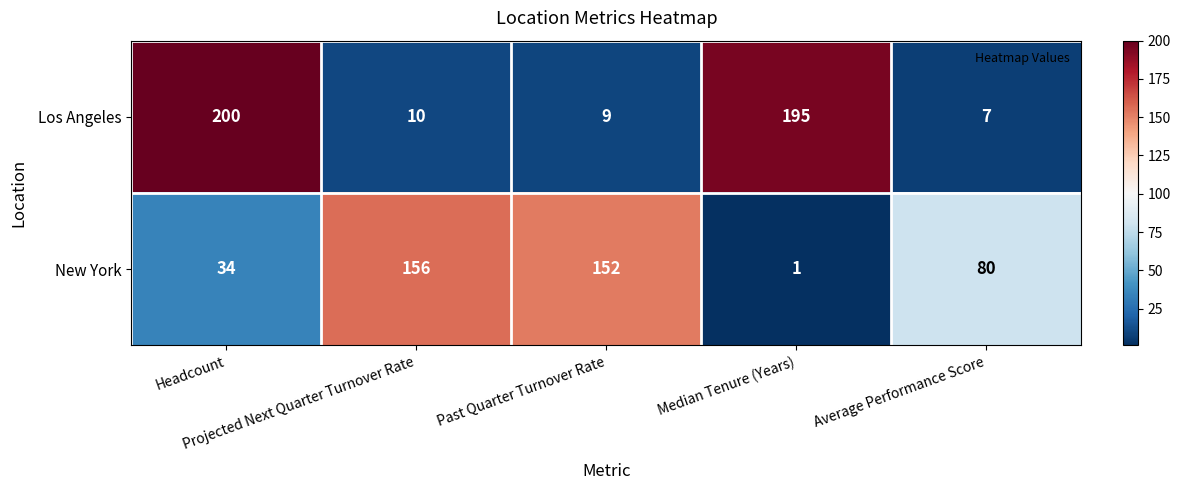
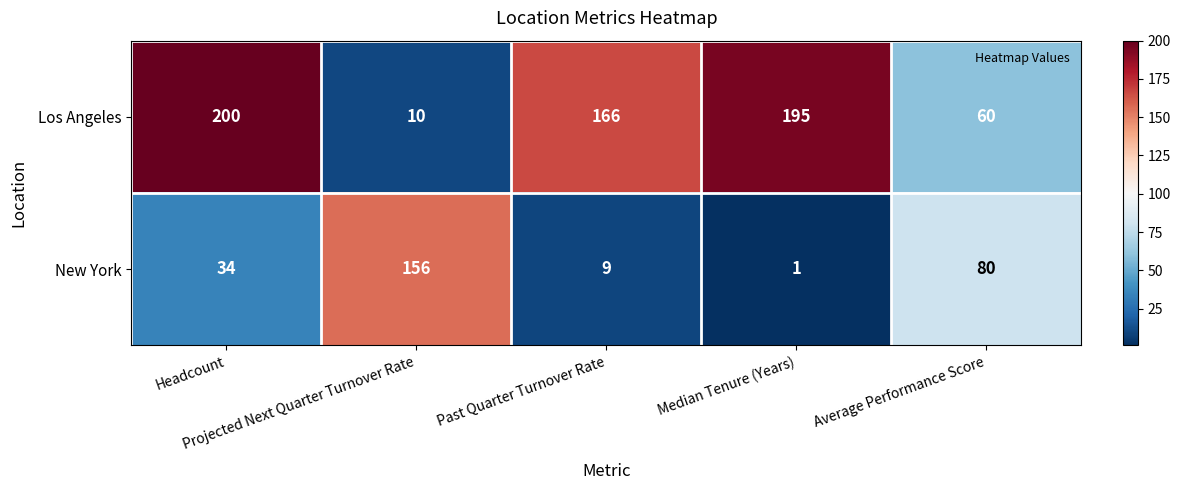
Los Angeles, Past Quarter Turnover Rate: 9 -> 166
Los Angeles, Average Performance Score: 7 -> 60
New York, Past Quarter Turnover Rate: 152 -> 9
